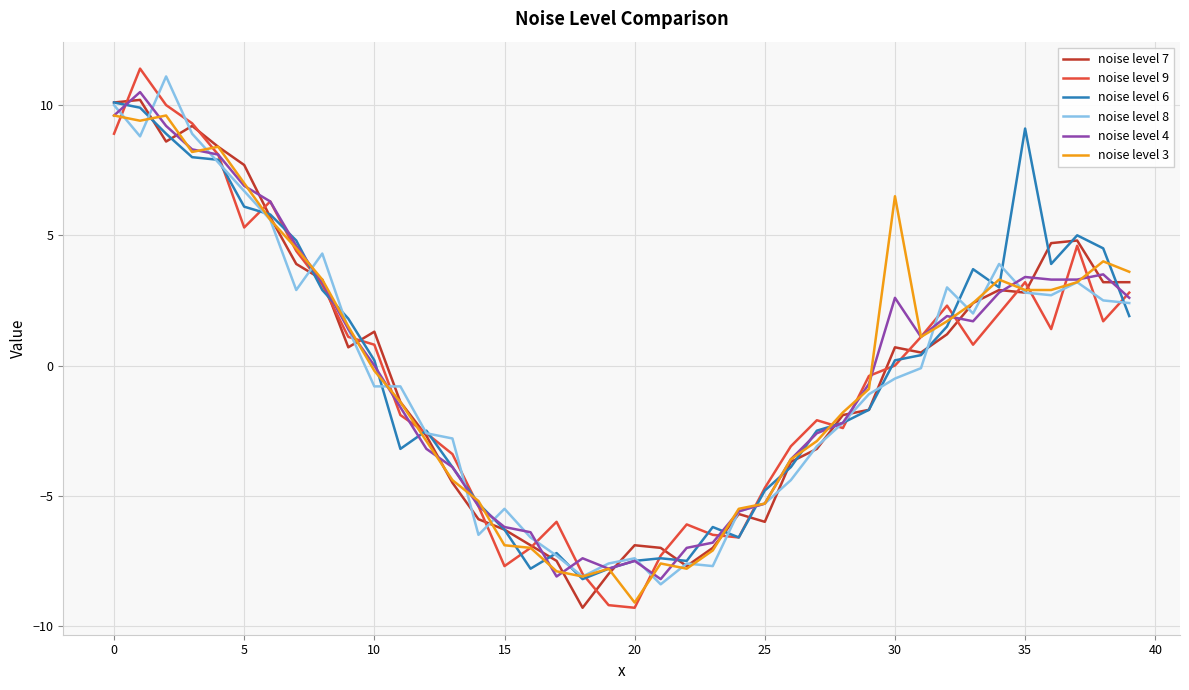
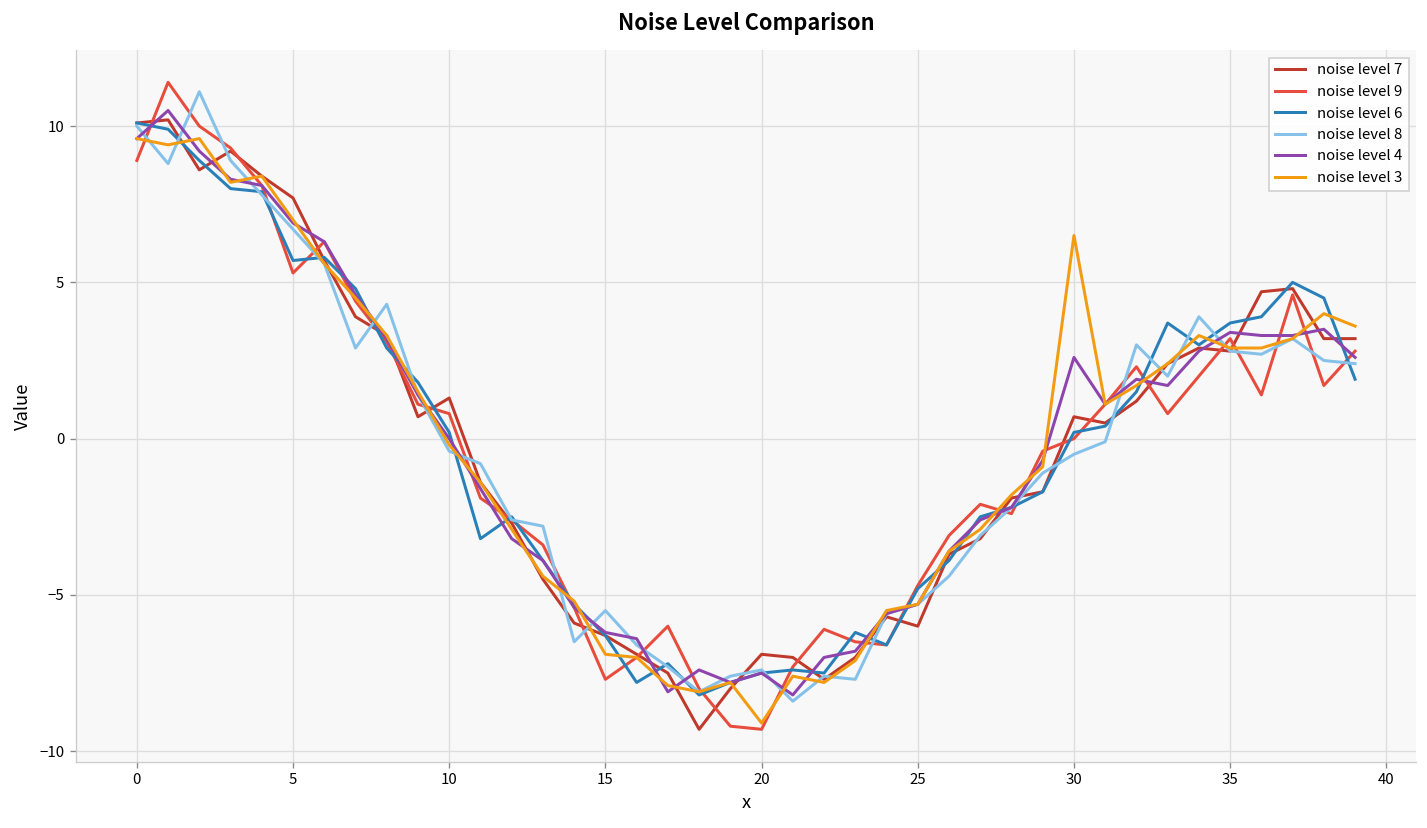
noise level 6, 5: 6.1 -> 5.7
noise level 8, 10: -0.8 -> -0.4
noise level 6, 35: 9.1 -> 3.7
